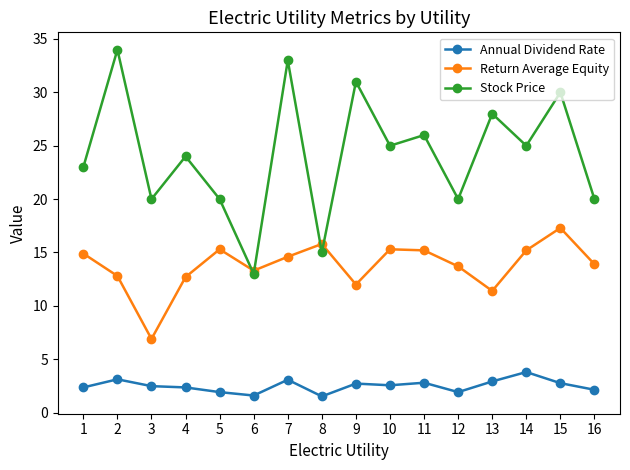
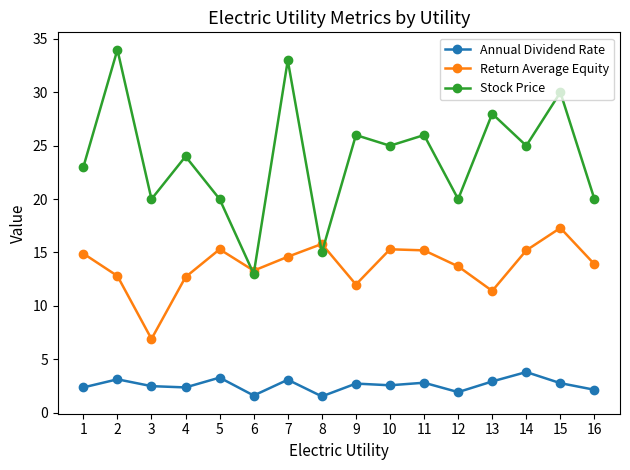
Annual Dividend Rate, 5: 1.9 -> 3.3
Stock Price, 9: 31 -> 26
